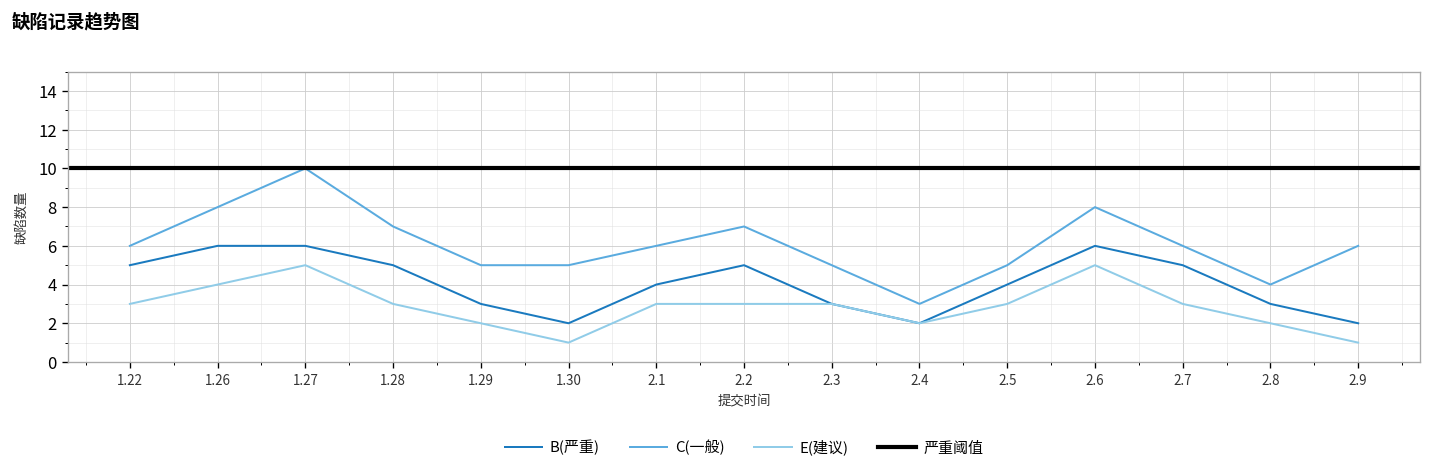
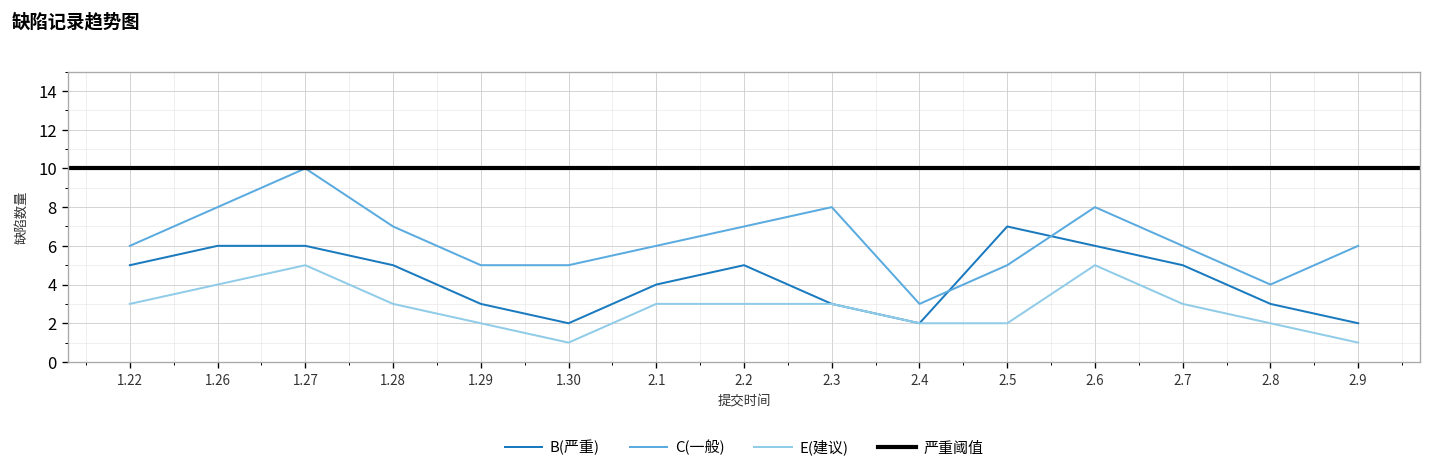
C(一般), 2.3: 5 -> 8
B(严重), 2.5: 4 -> 7
E(建议), 2.5: 3 -> 2
